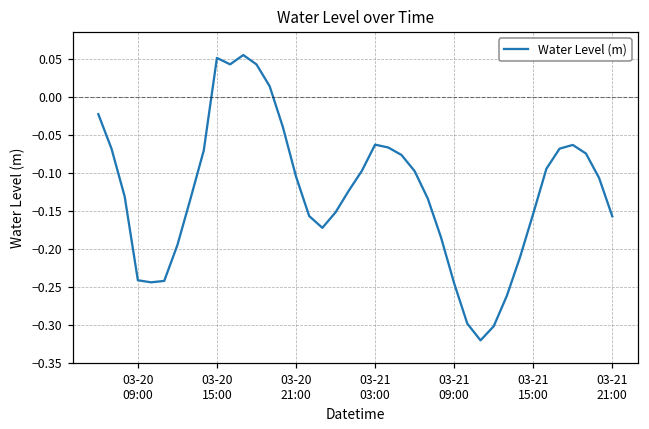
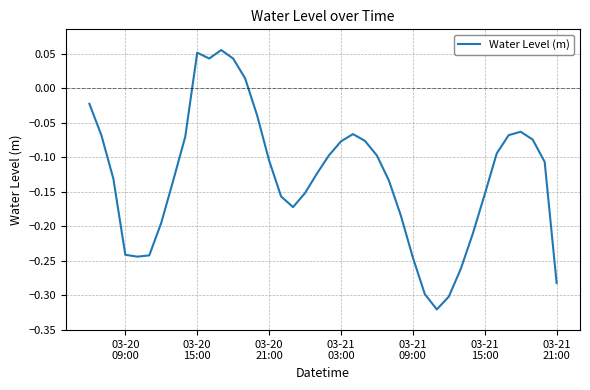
03-21 03:00: -0.06 -> -0.08
03-21 21:00: -0.16 -> -0.28
